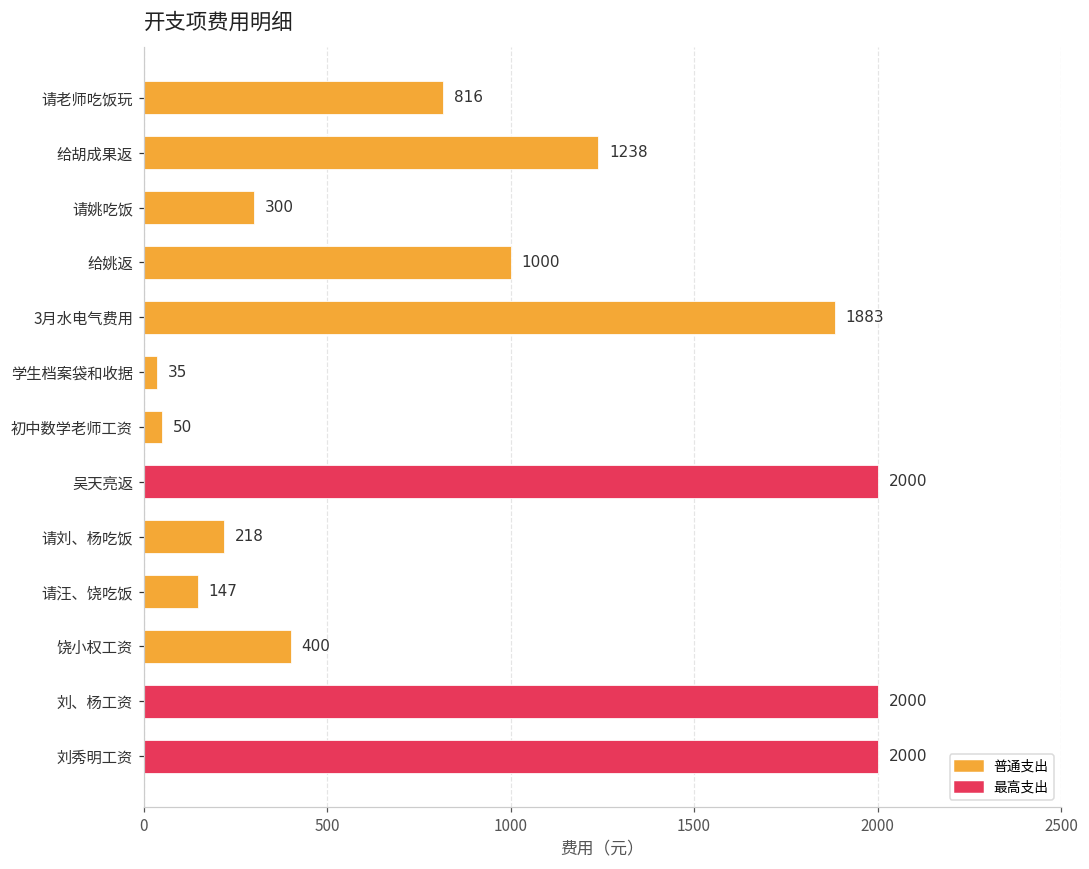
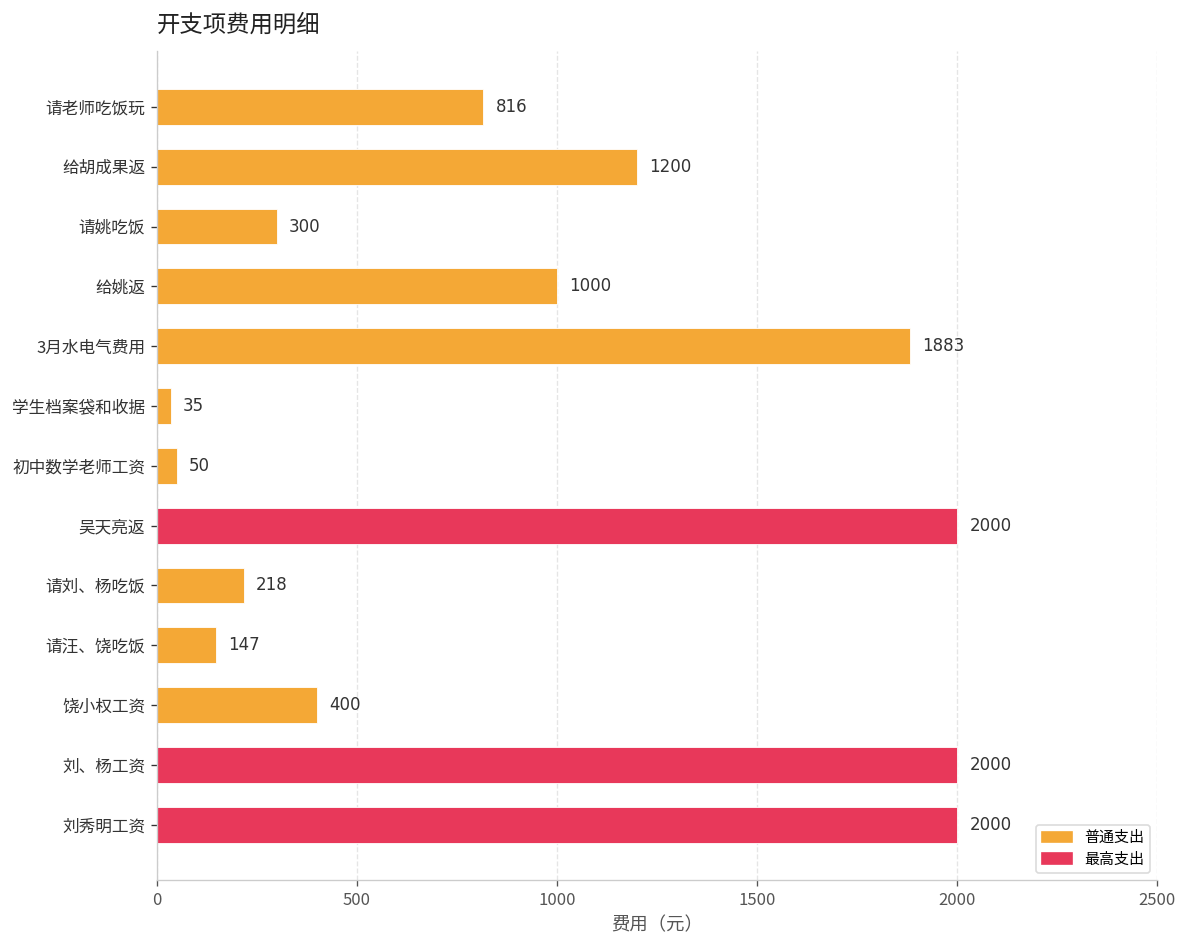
给胡成果返: 1238 -> 1200
